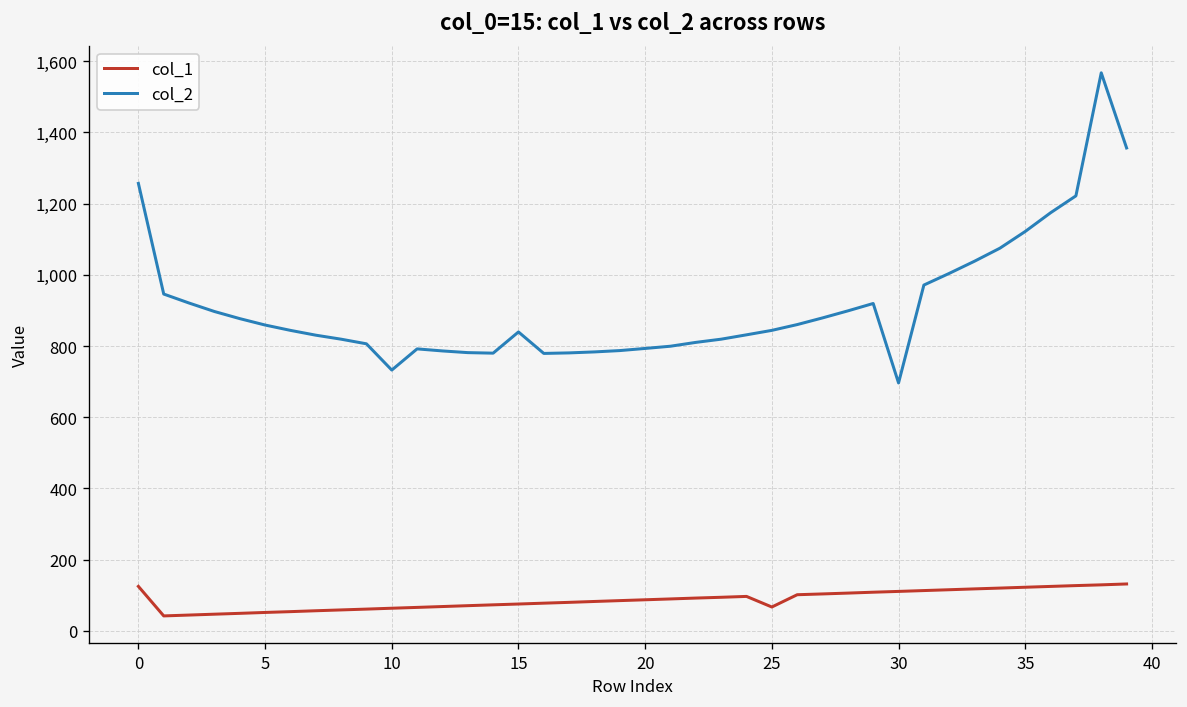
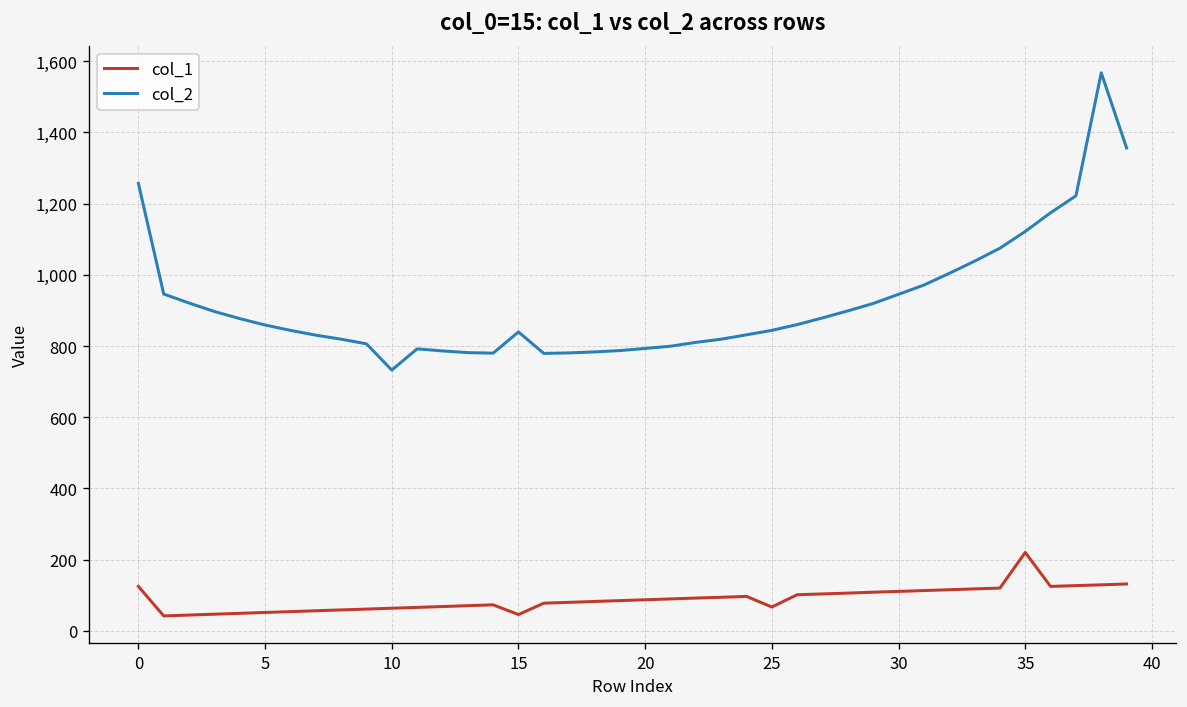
col_1, 15: 80 -> 50
col_2, 30: 700 -> 950
col_1, 35: 120 -> 220
